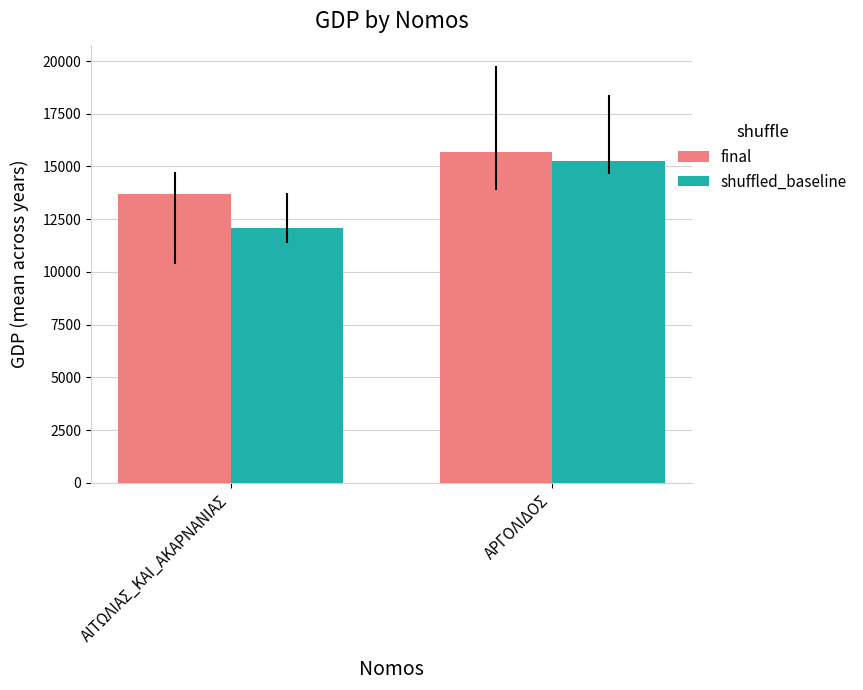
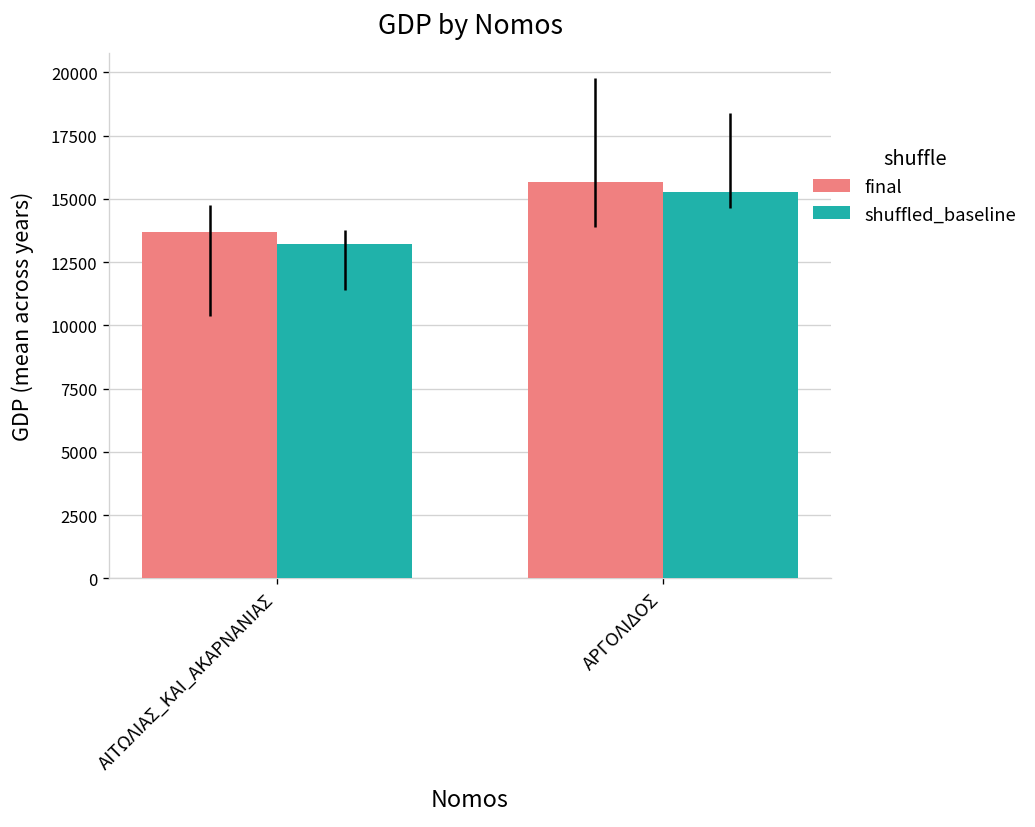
shuffled_baseline, ΑΙΤΩΛΙΑΣ_ΚΑΙ_ΑΚΑΡΝΑΝΙΑΣ: 12100 -> 13200
